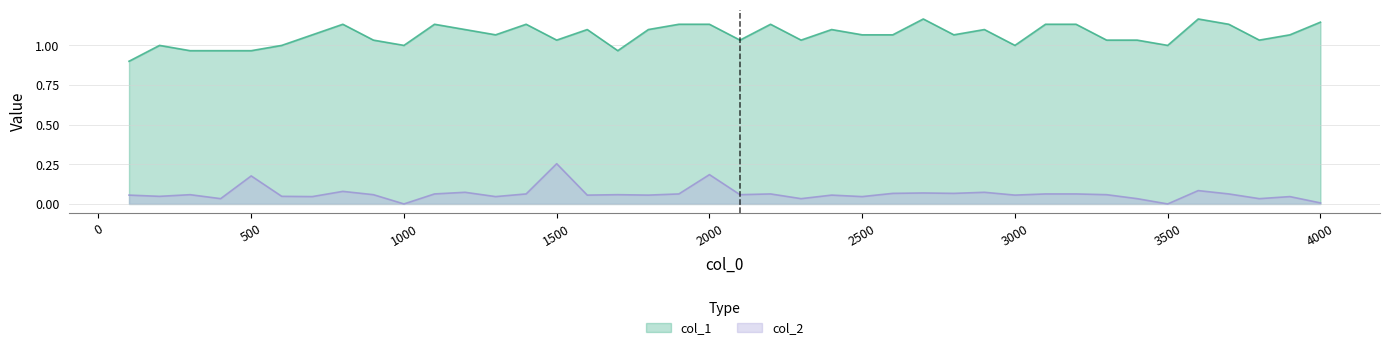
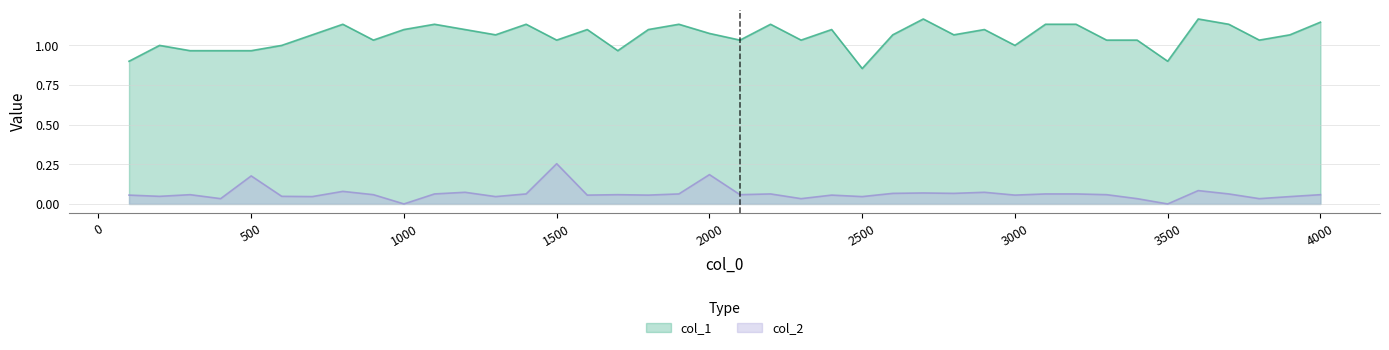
col_1, 1000: 1.0 -> 1.1
col_1, 2000: 1.13 -> 1.08
col_1, 2500: 1.07 -> 0.85
col_1, 3500: 1.0 -> 0.9
col_2, 4000: 0.01 -> 0.06
